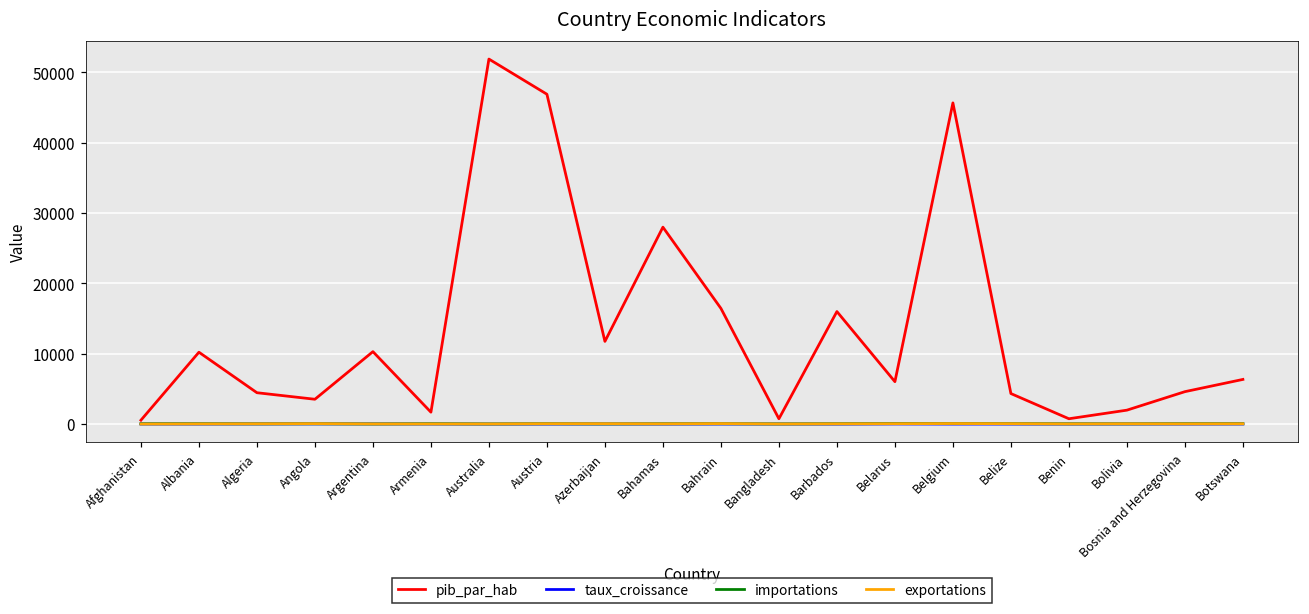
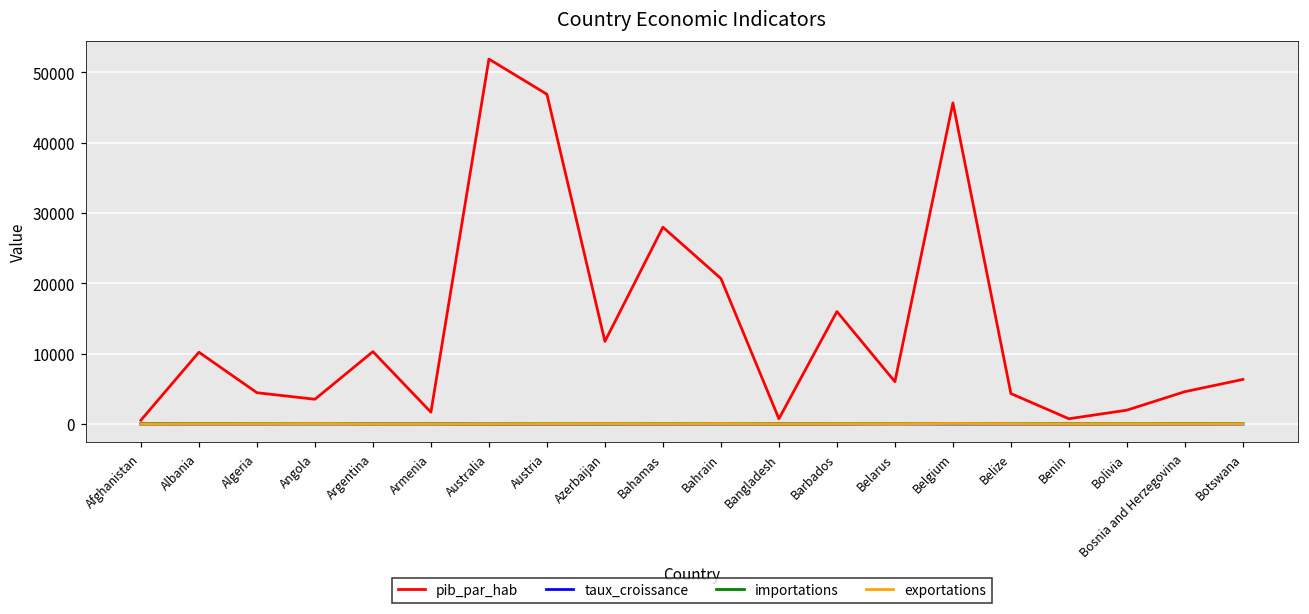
pib_par_hab, Bahrain: 16000 -> 21000
